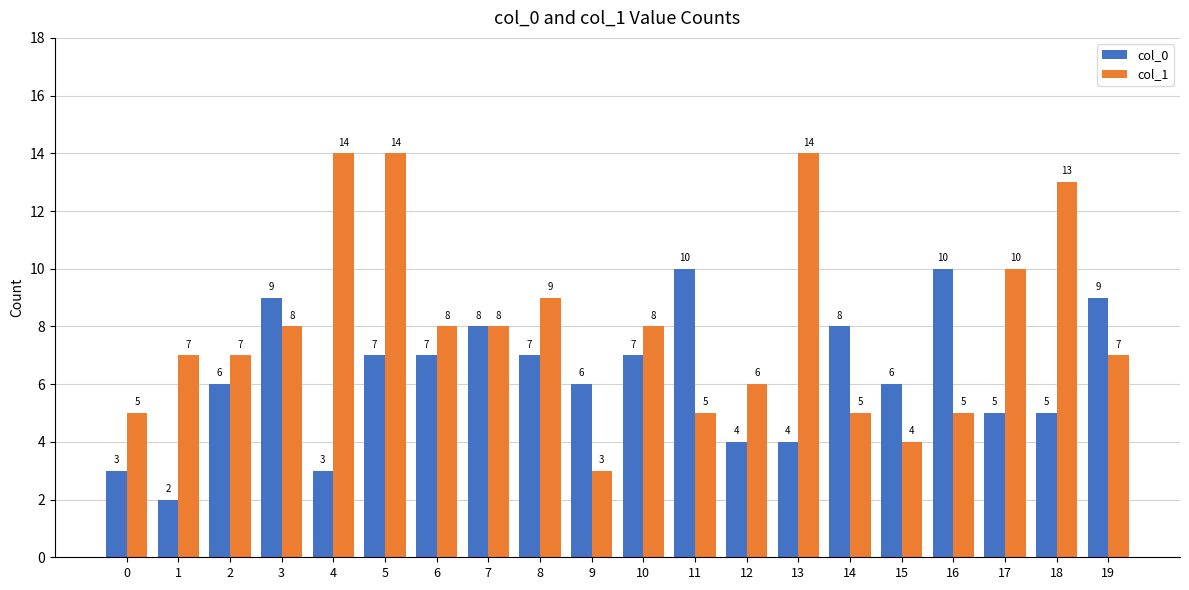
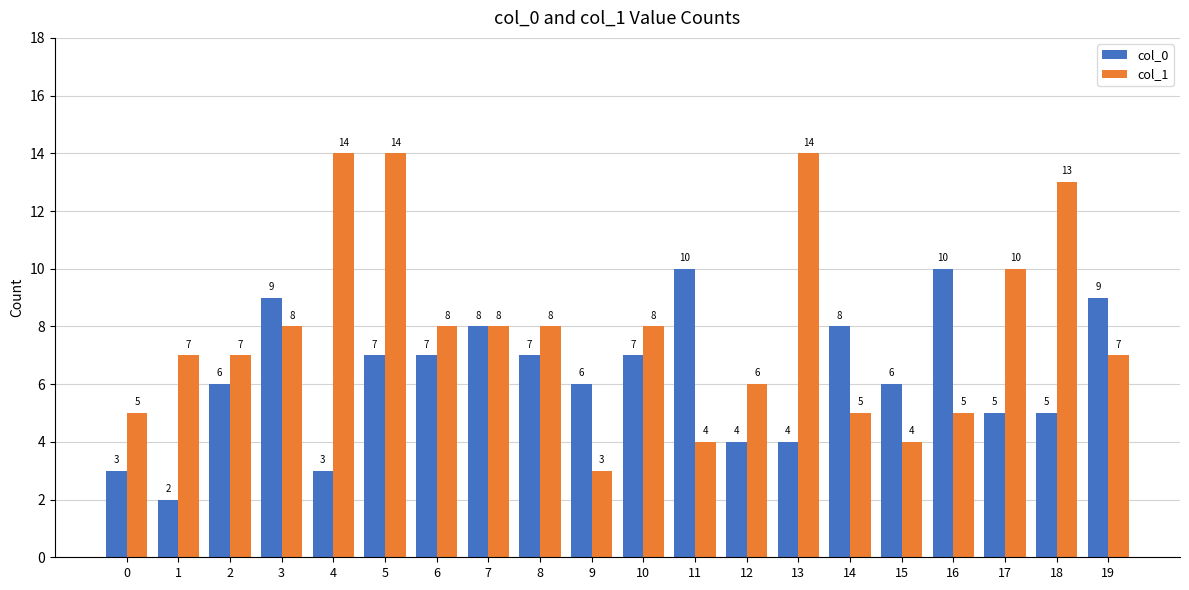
col_1, 8: 9 -> 8
col_1, 11: 5 -> 4
